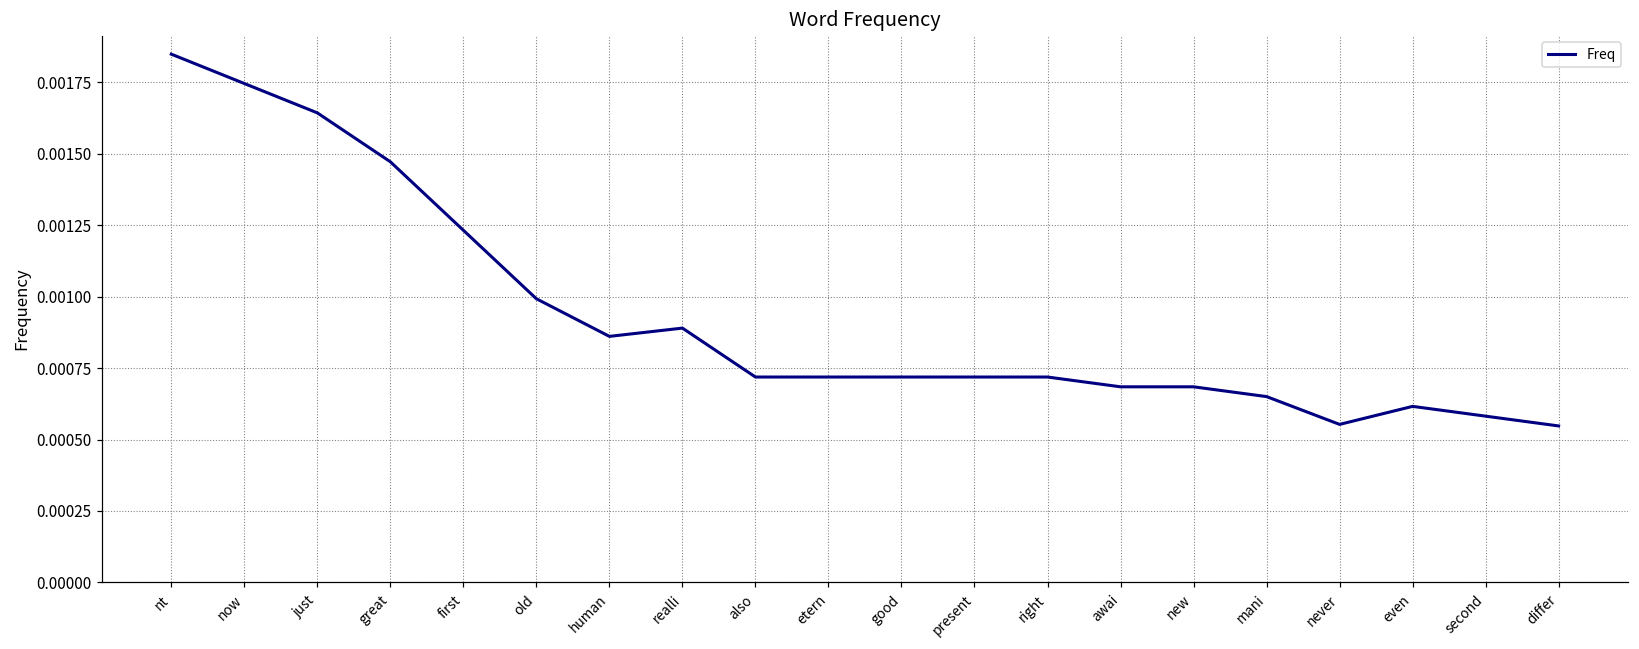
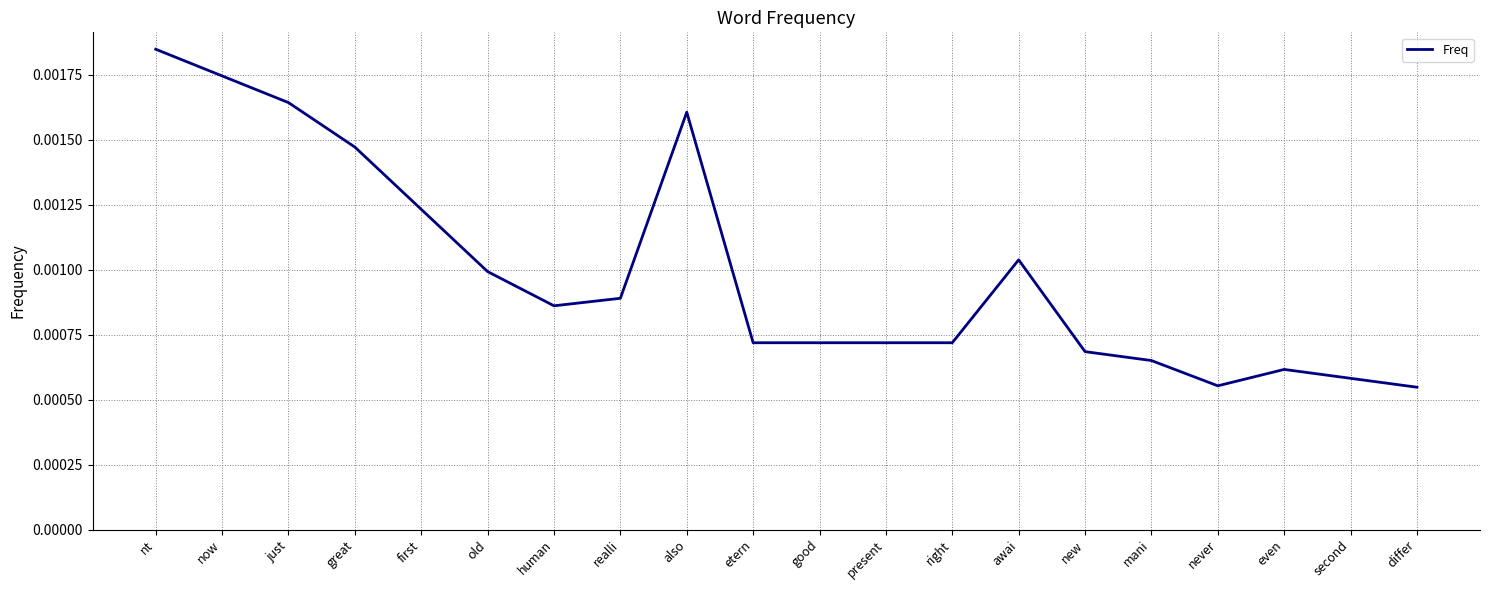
also: 0.00072 -> 0.00161
awai: 0.00068 -> 0.00104
